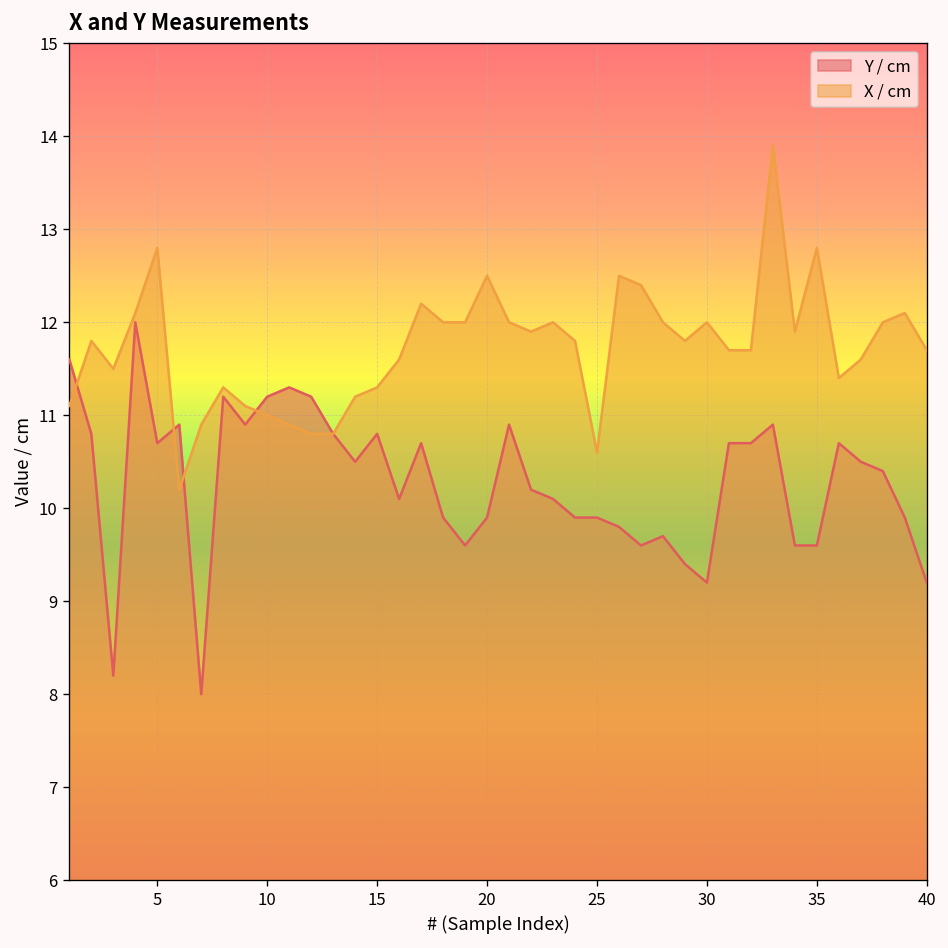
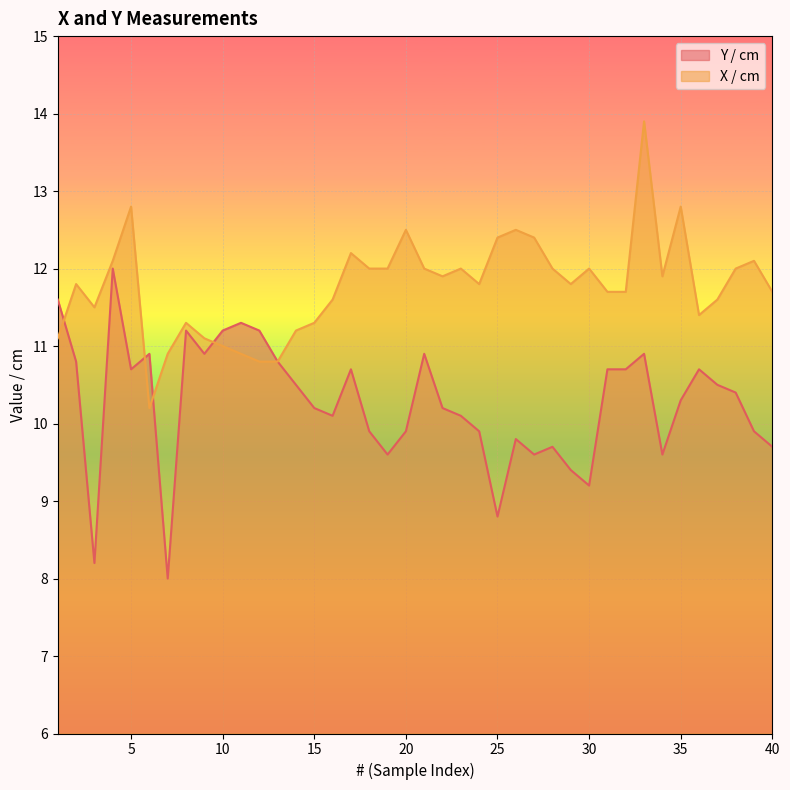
Y / cm, 15: 10.8 -> 10.2
Y / cm, 25: 9.9 -> 8.8
X / cm, 25: 10.6 -> 12.4
Y / cm, 35: 9.6 -> 10.3
Y / cm, 40: 9.2 -> 9.7
